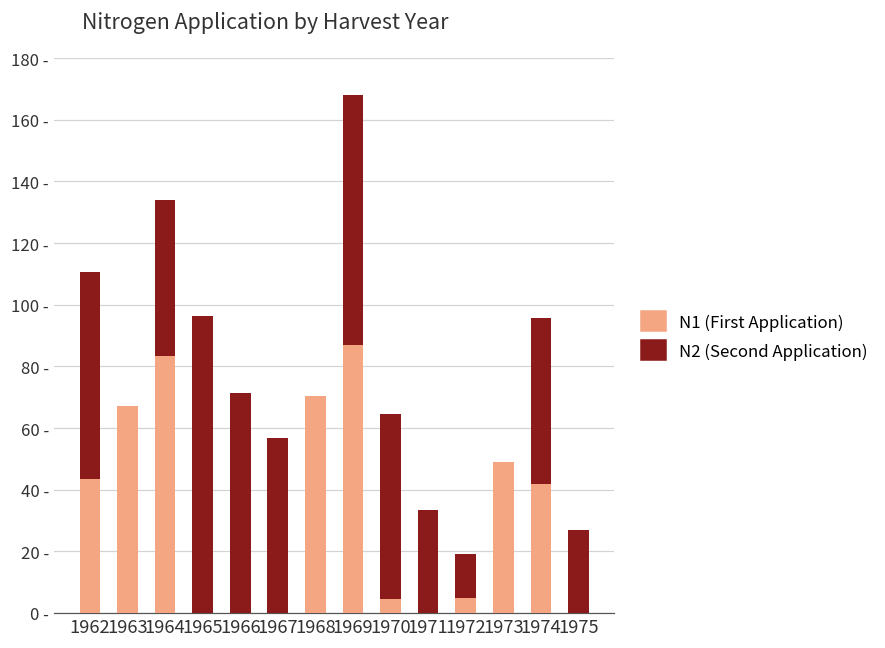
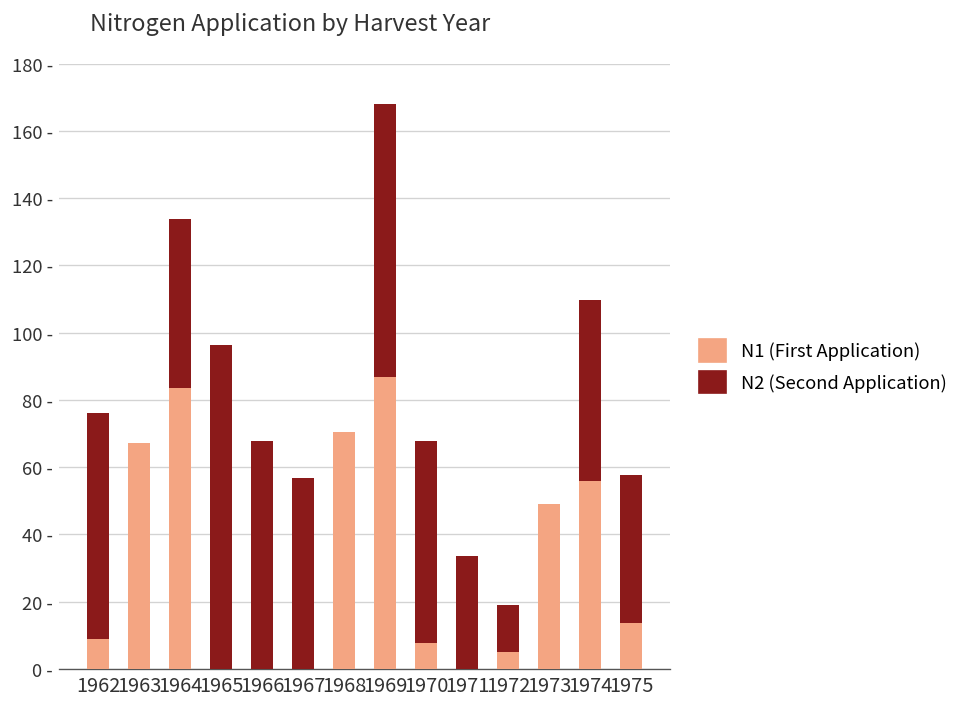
N1 (First Application), 1962: 44 - -> 9 -
N2 (Second Application), 1966: 71 - -> 68 -
N1 (First Application), 1970: 5 - -> 8 -
N1 (First Application), 1974: 42 - -> 56 -
N1 (First Application), 1975: 0 - -> 14 -
N2 (Second Application), 1975: 27 - -> 44 -
